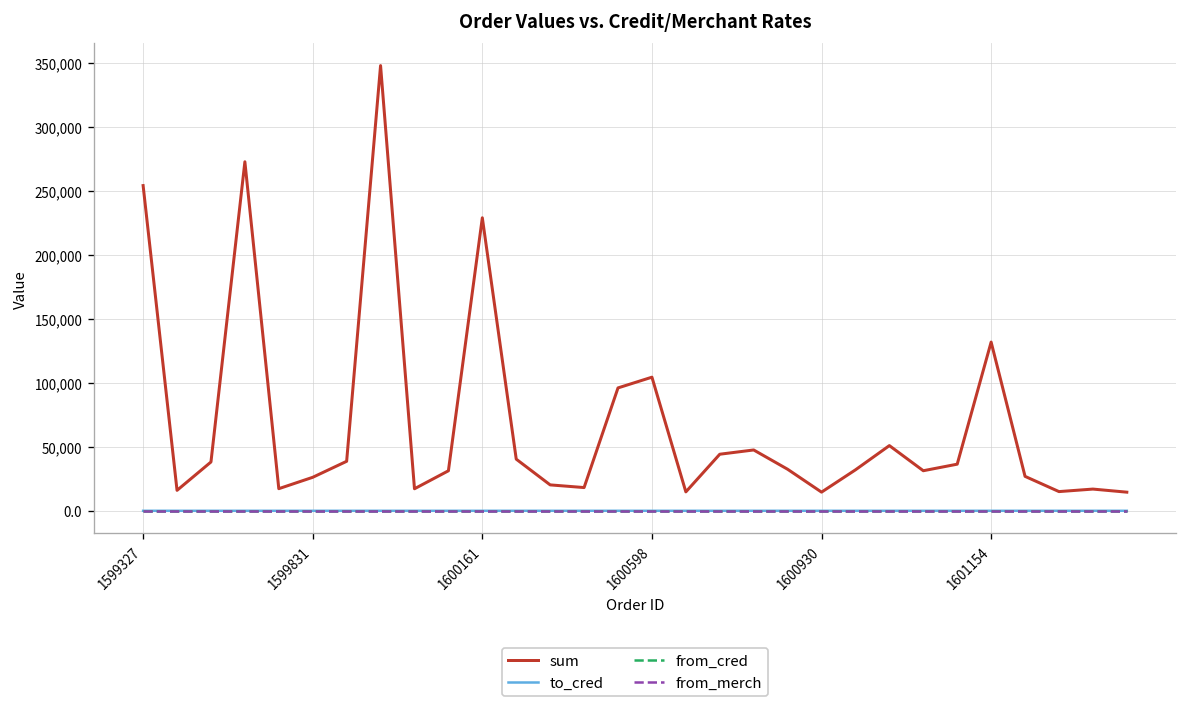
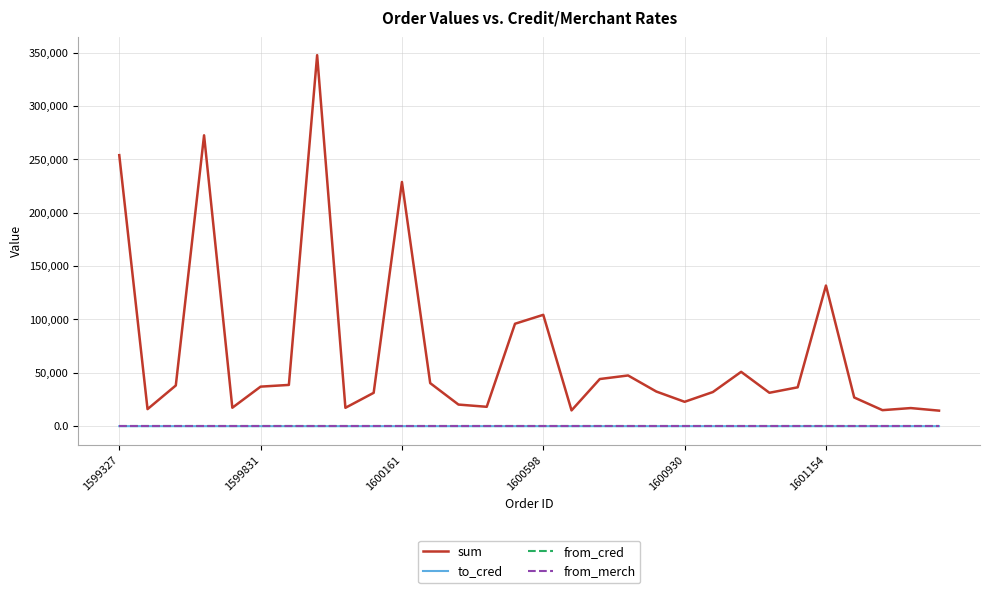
sum, 1599831: 26,000 -> 37,000
sum, 1600930: 15,000 -> 23,000
